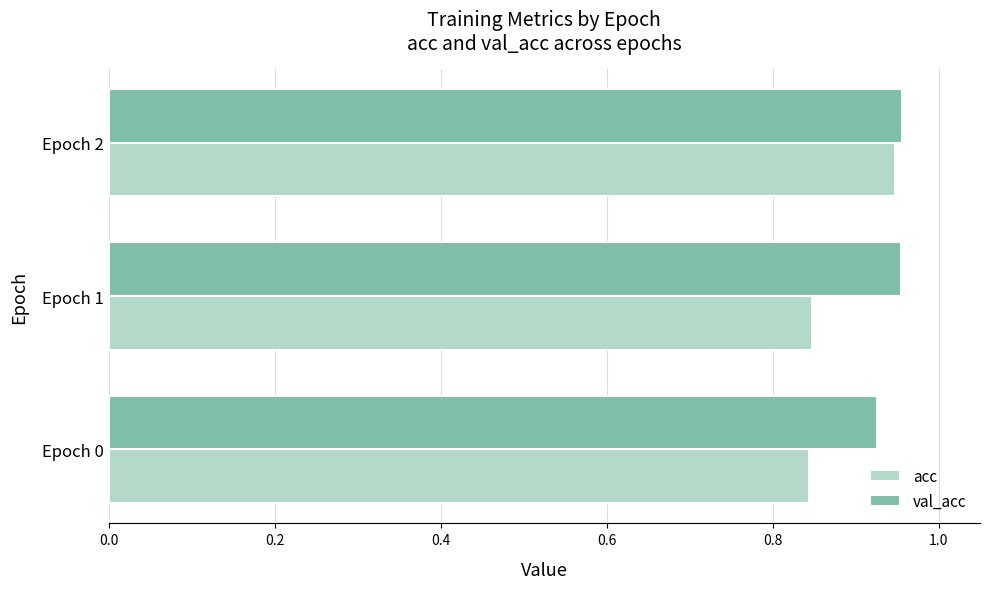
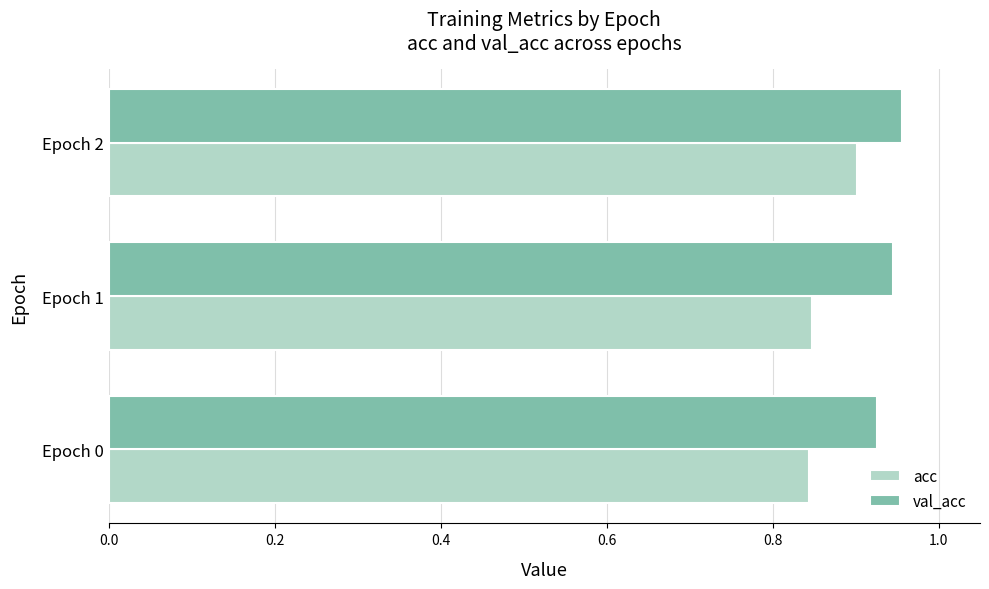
acc, Epoch 2: 0.95 -> 0.90
val_acc, Epoch 1: 0.95 -> 0.94
